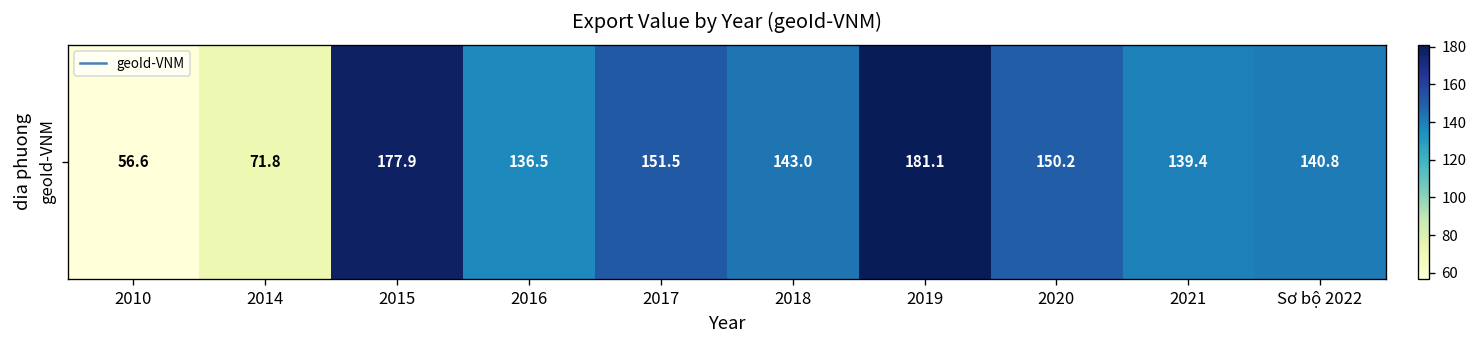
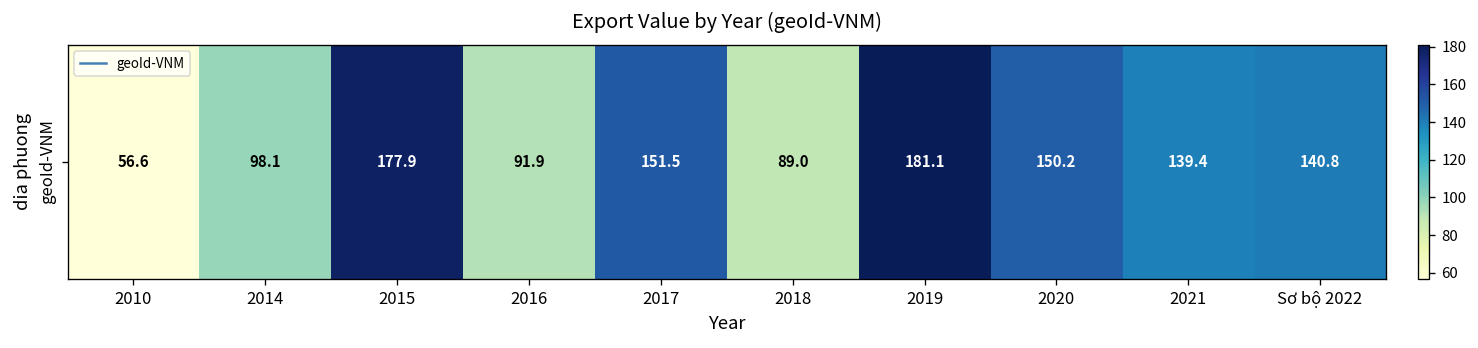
geoId-VNM, 2014: 71.8 -> 98.1
geoId-VNM, 2016: 136.5 -> 91.9
geoId-VNM, 2018: 143.0 -> 89.0
